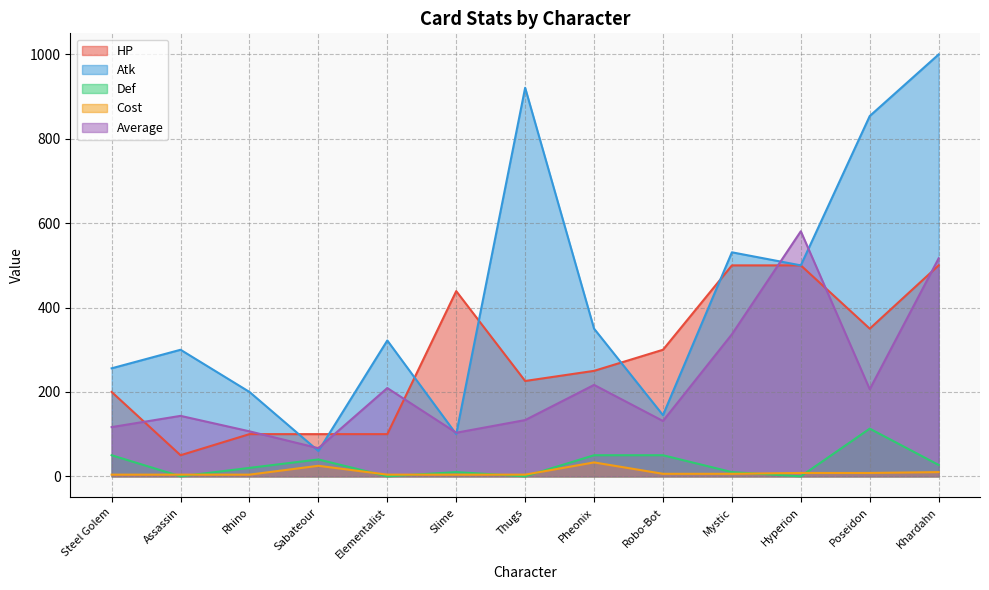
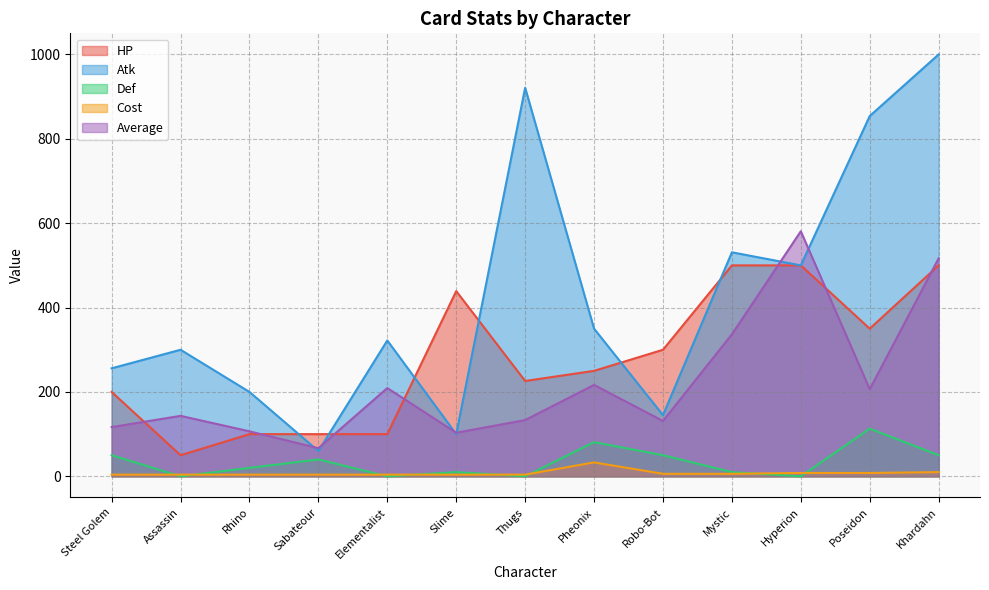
Cost, Sabateour: 30 -> 0
Def, Pheonix: 50 -> 80
Def, Khardahn: 30 -> 50
